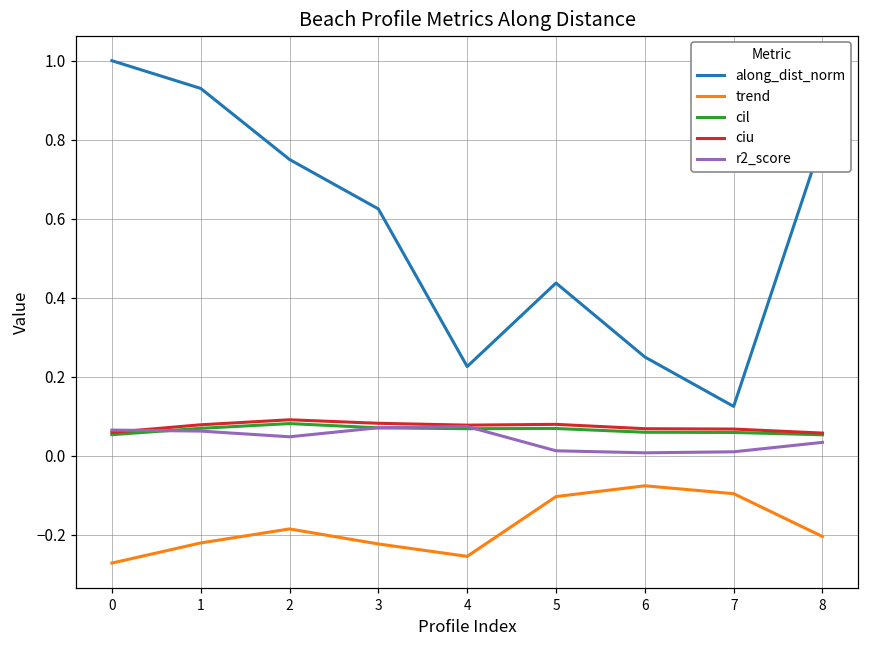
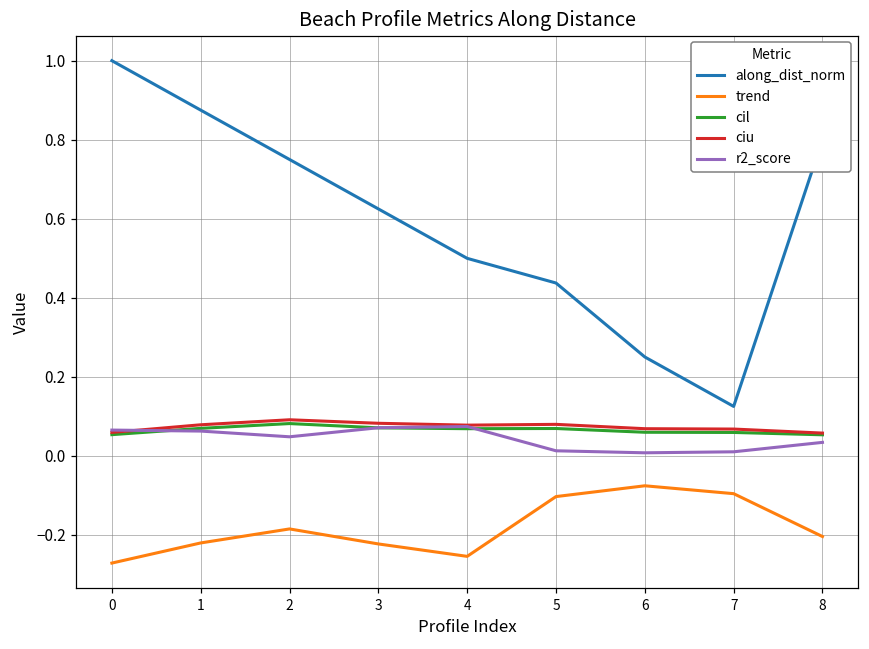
along_dist_norm, 1: 0.93 -> 0.87
along_dist_norm, 4: 0.23 -> 0.50
